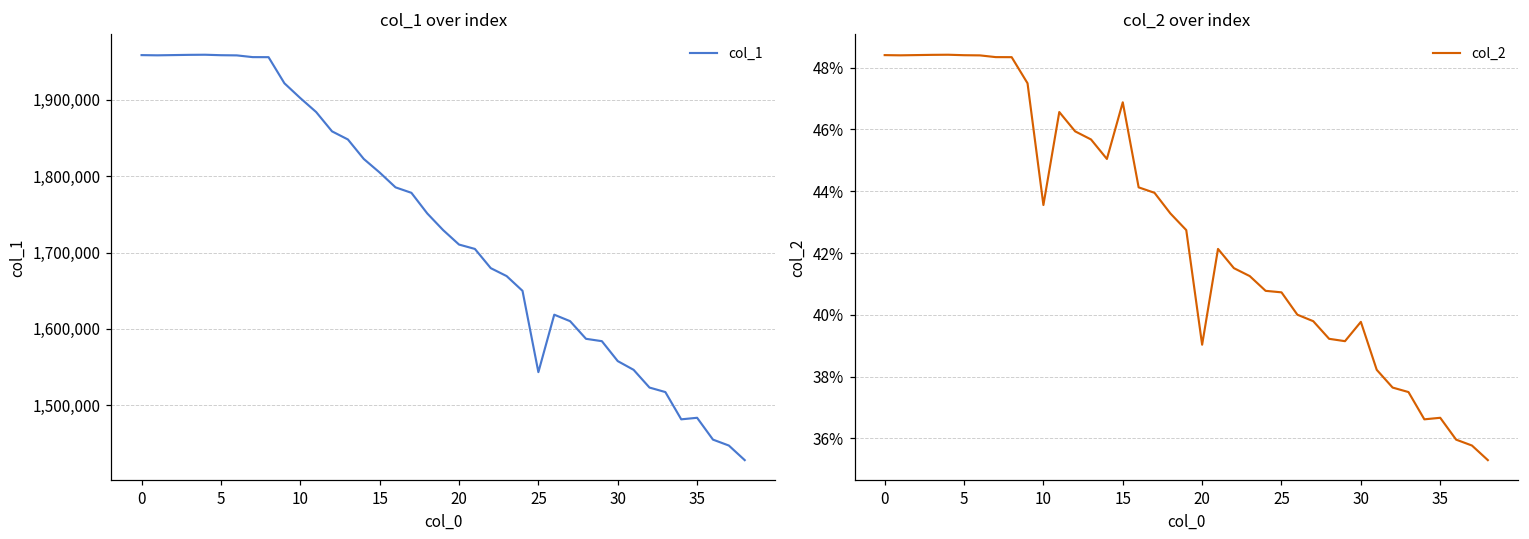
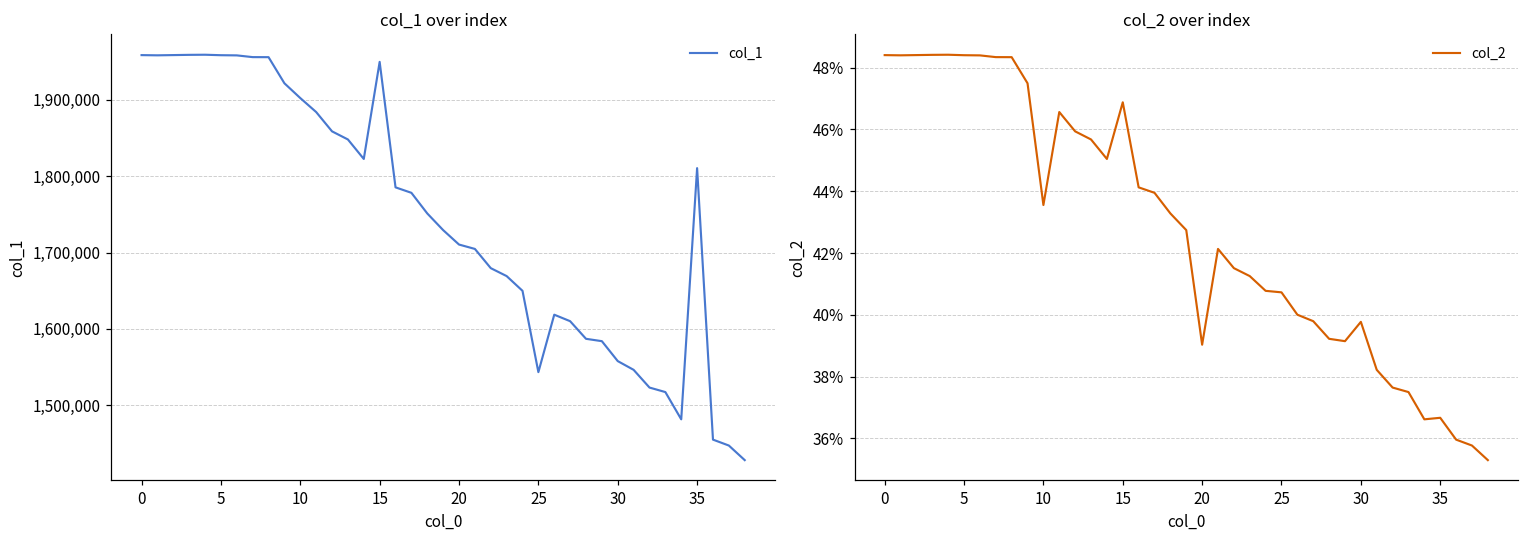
col_1 over index, 15: 1,800,000 -> 1,950,000
col_1 over index, 35: 1,480,000 -> 1,810,000
